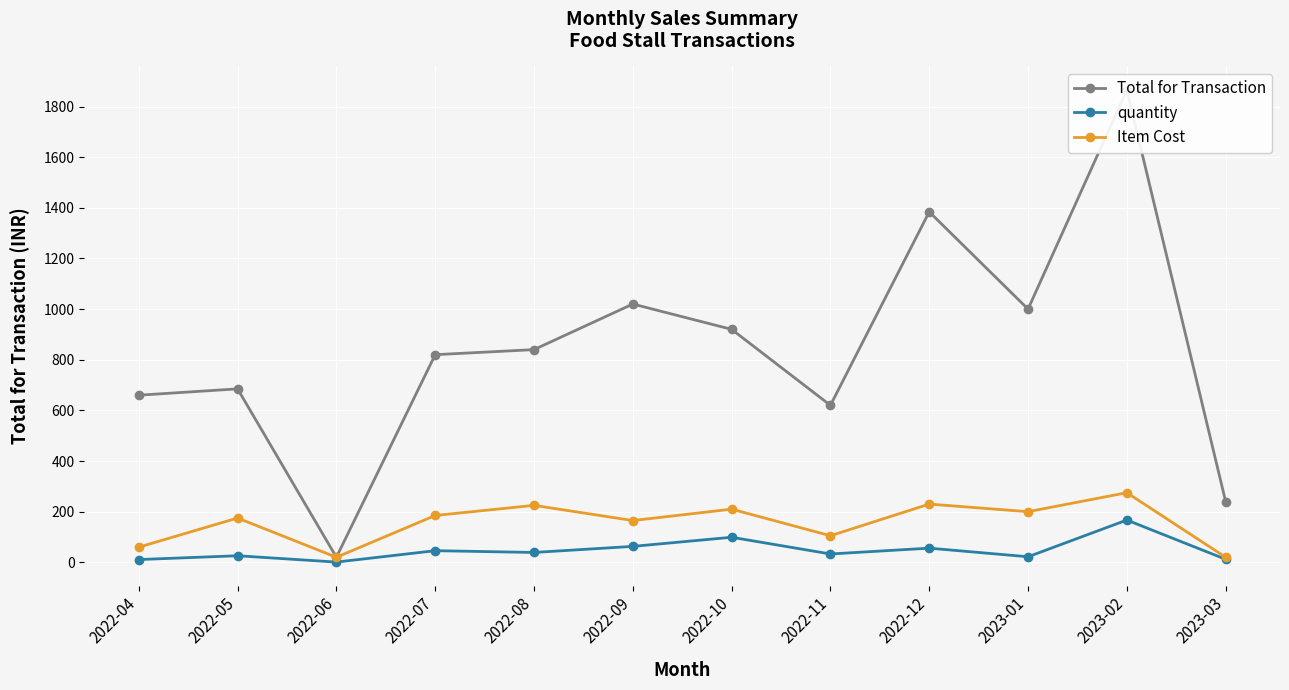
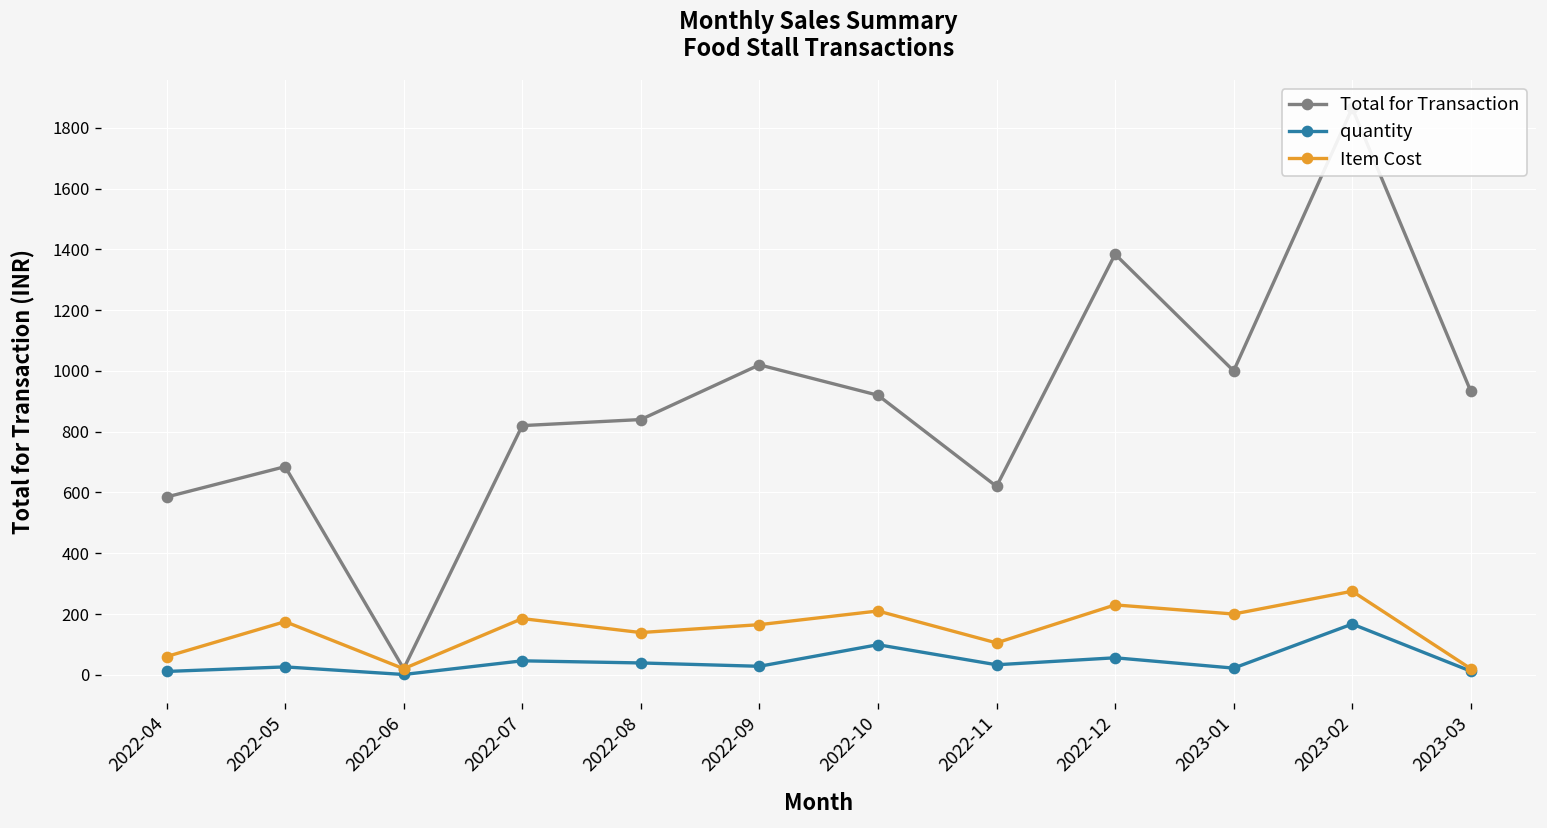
Total for Transaction, 2022-04: 660 -> 590
Item Cost, 2022-08: 230 -> 140
quantity, 2022-09: 60 -> 30
Total for Transaction, 2023-03: 240 -> 930
